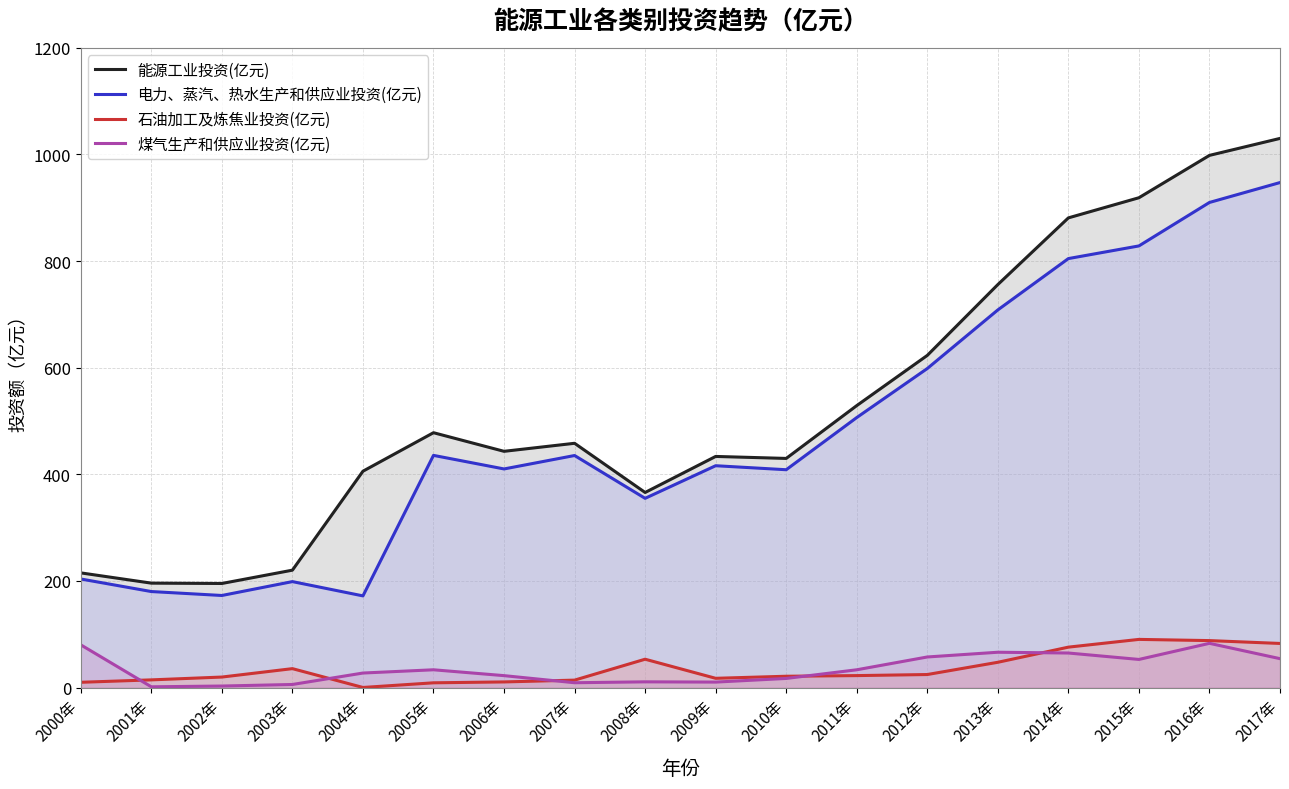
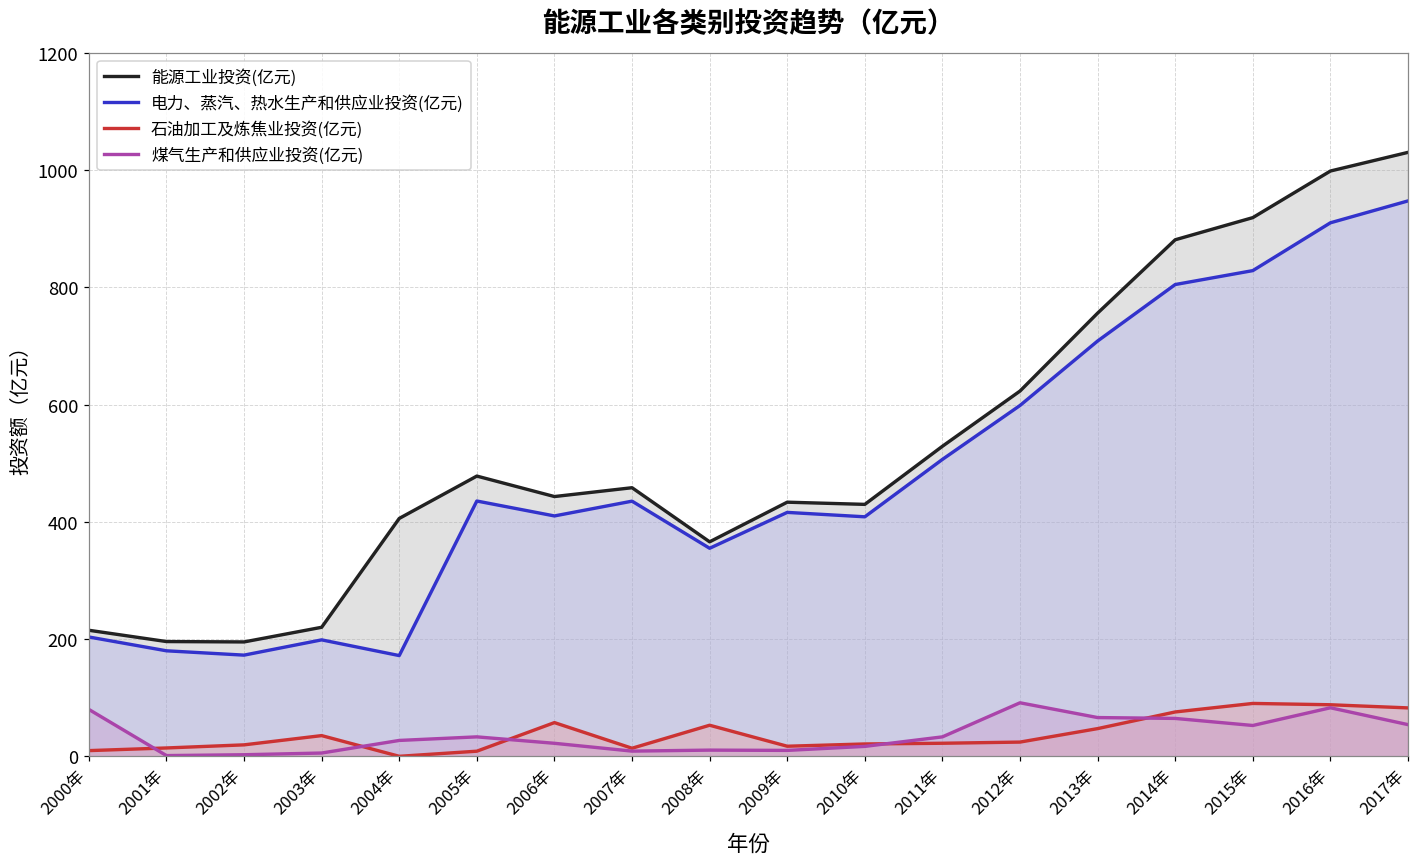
石油加工及炼焦业投资(亿元), 2006年: 10 -> 60
煤气生产和供应业投资(亿元), 2012年: 60 -> 90
